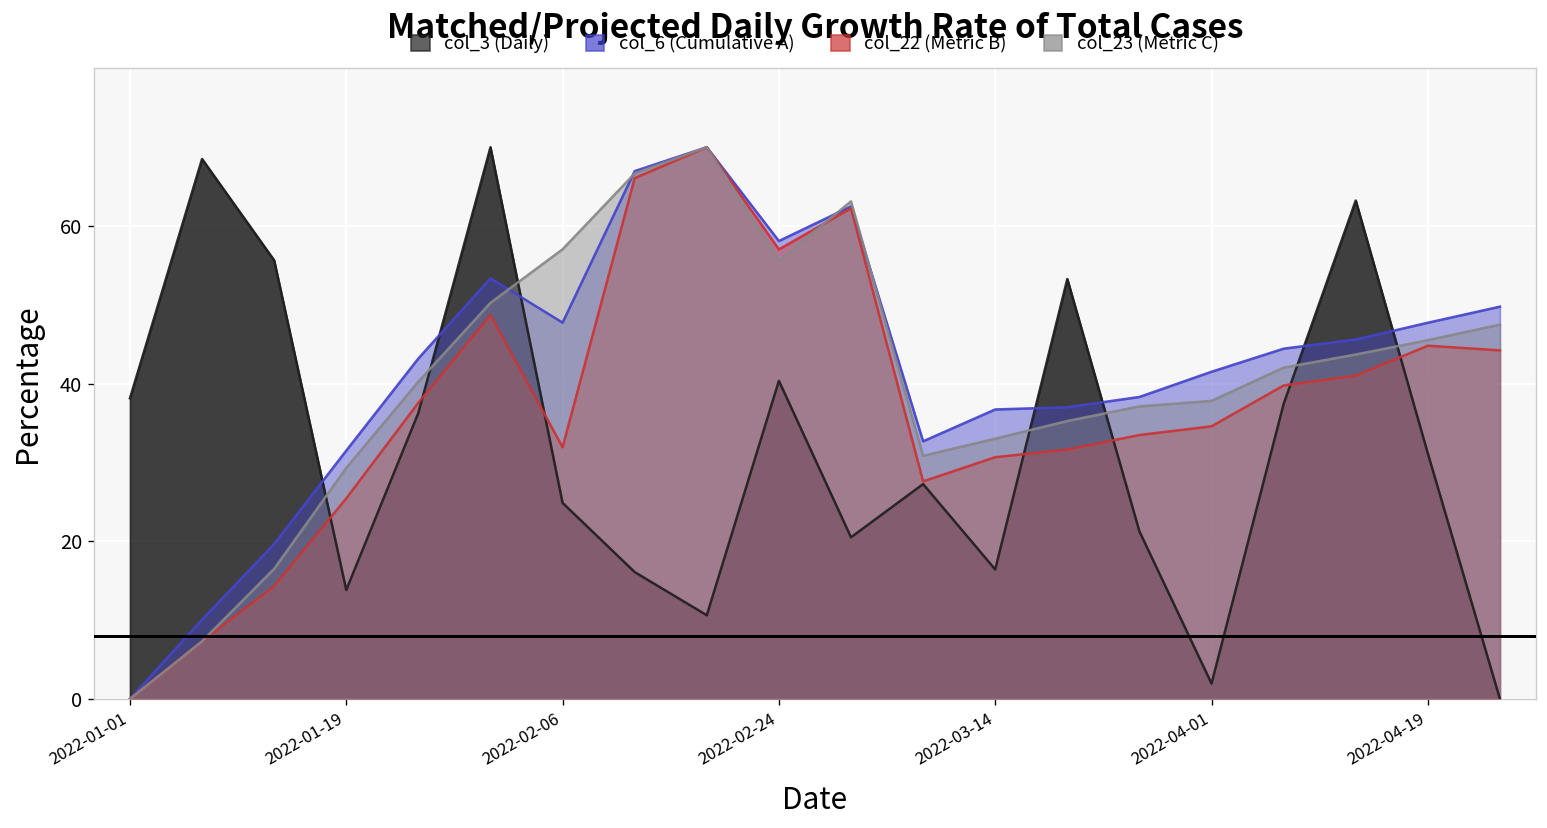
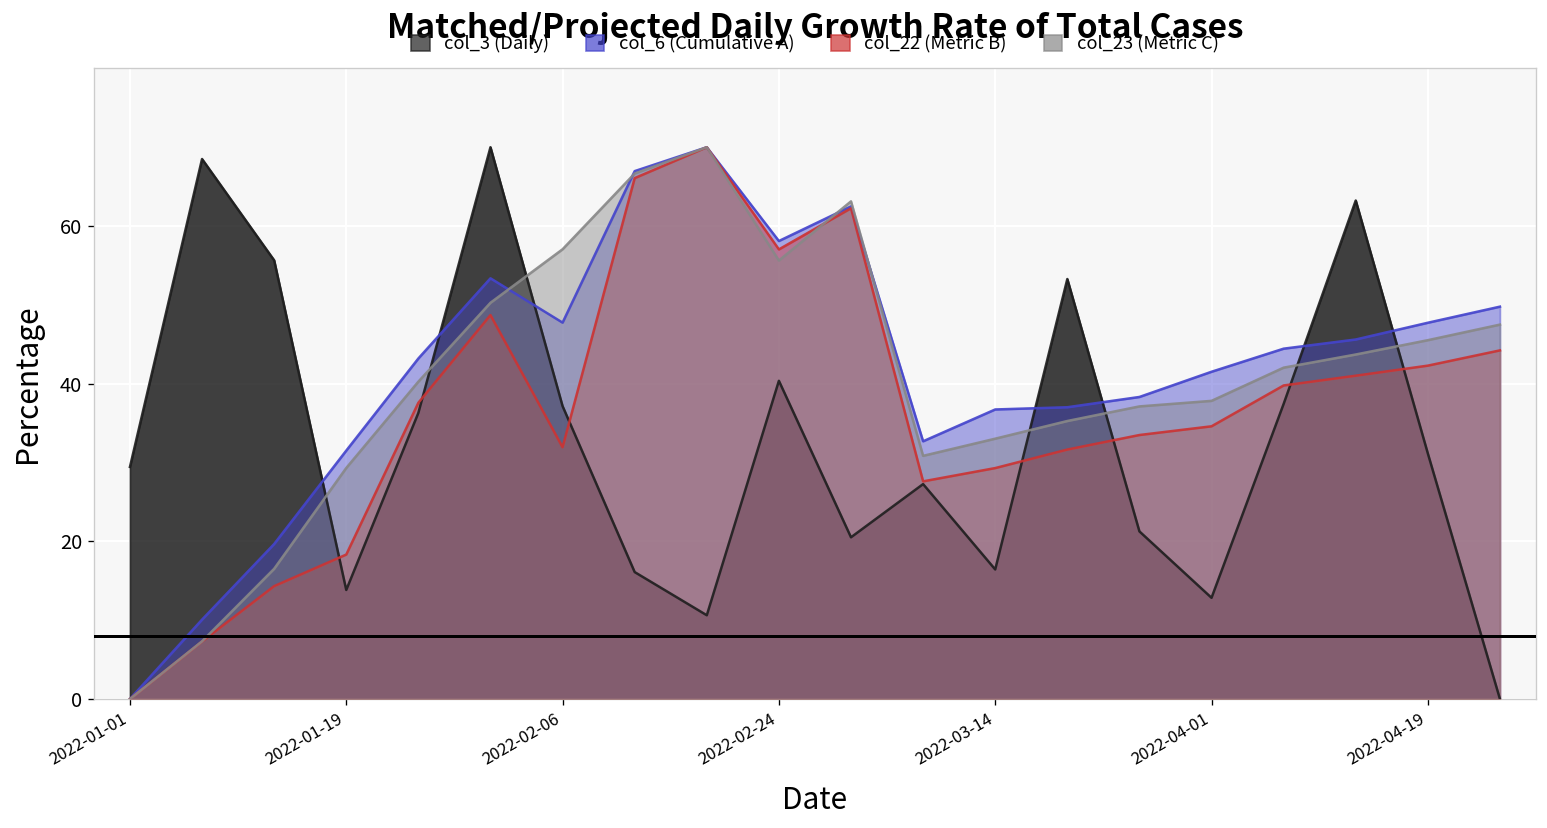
col_3 (Daily), 2022-01-01: 38 -> 29
col_22 (Metric B), 2022-01-19: 25 -> 18
col_3 (Daily), 2022-02-06: 25 -> 37
col_22 (Metric B), 2022-03-14: 31 -> 29
col_3 (Daily), 2022-04-01: 2 -> 13
col_22 (Metric B), 2022-04-19: 45 -> 42
